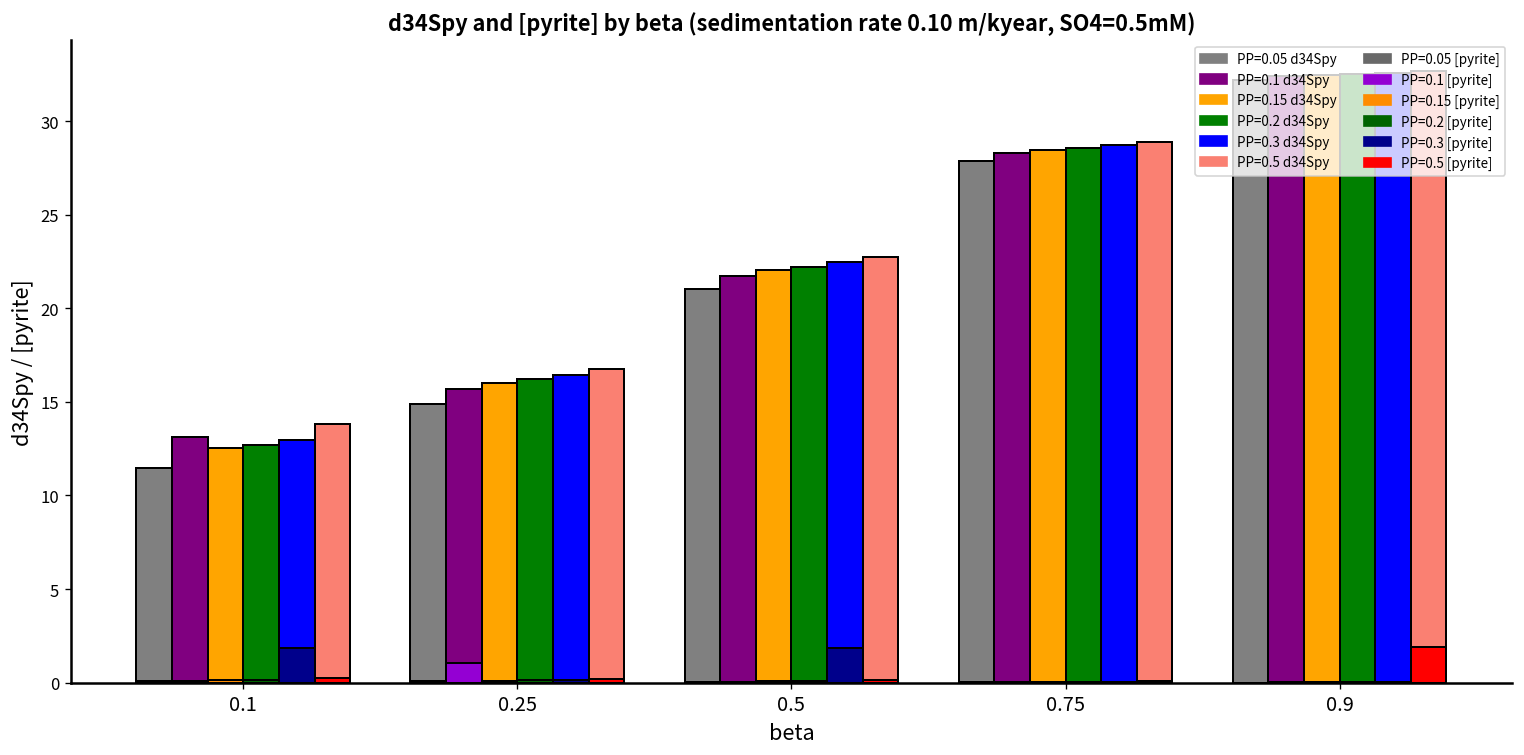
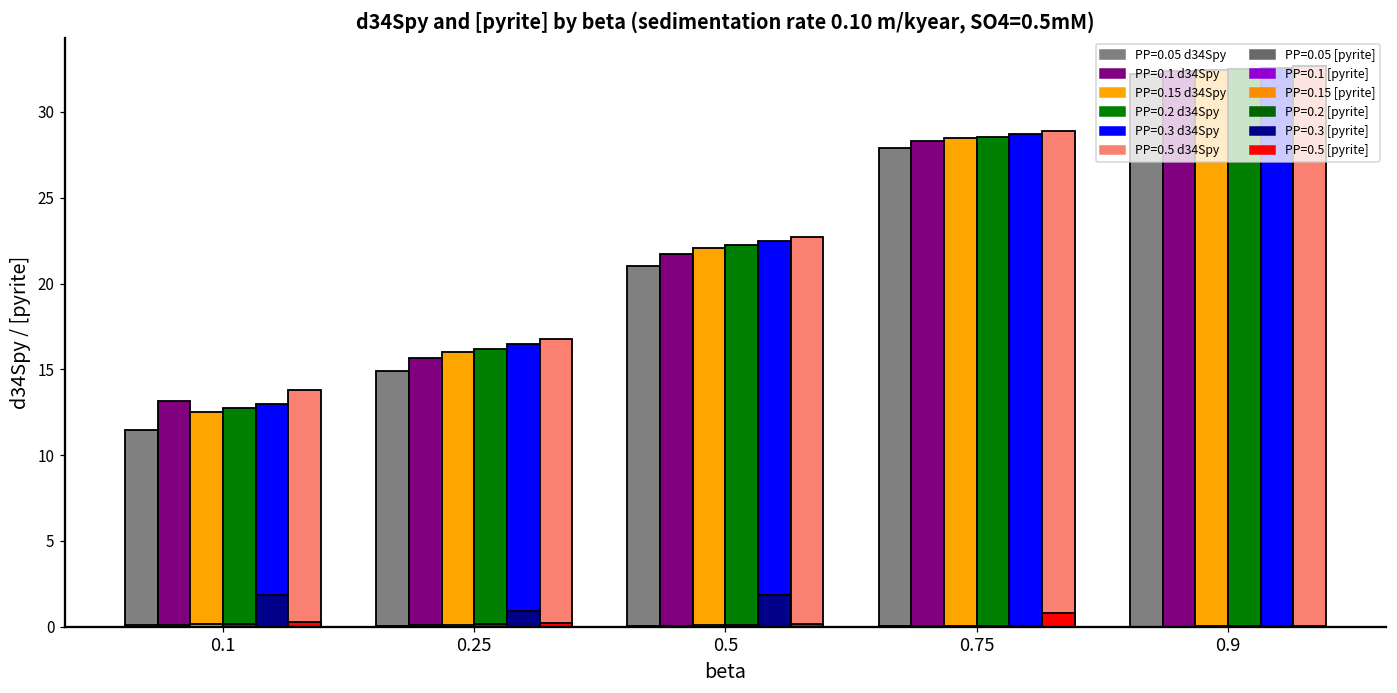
PP=0.1 [pyrite], 0.25: 1.0 -> 0.1
PP=0.3 [pyrite], 0.25: 0.2 -> 0.9
PP=0.5 [pyrite], 0.75: 0.1 -> 0.8
PP=0.5 [pyrite], 0.9: 1.9 -> 0.0
